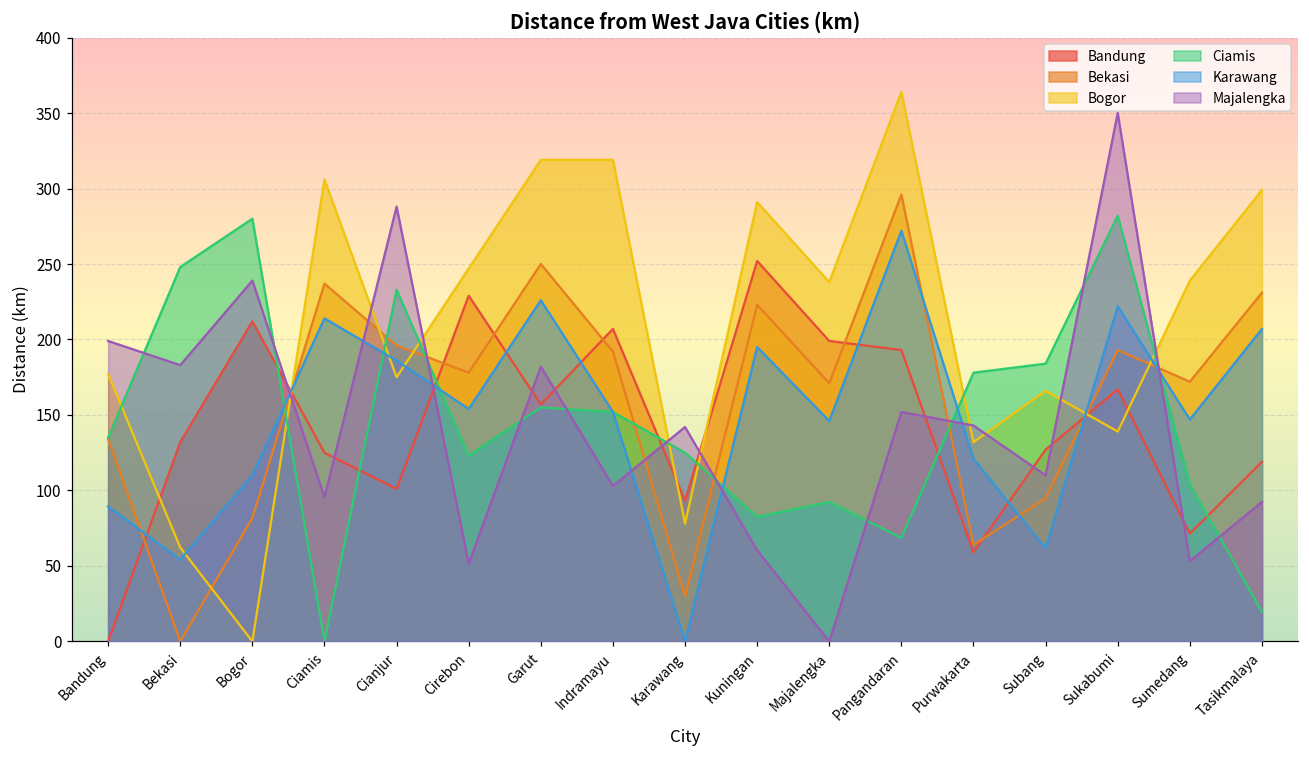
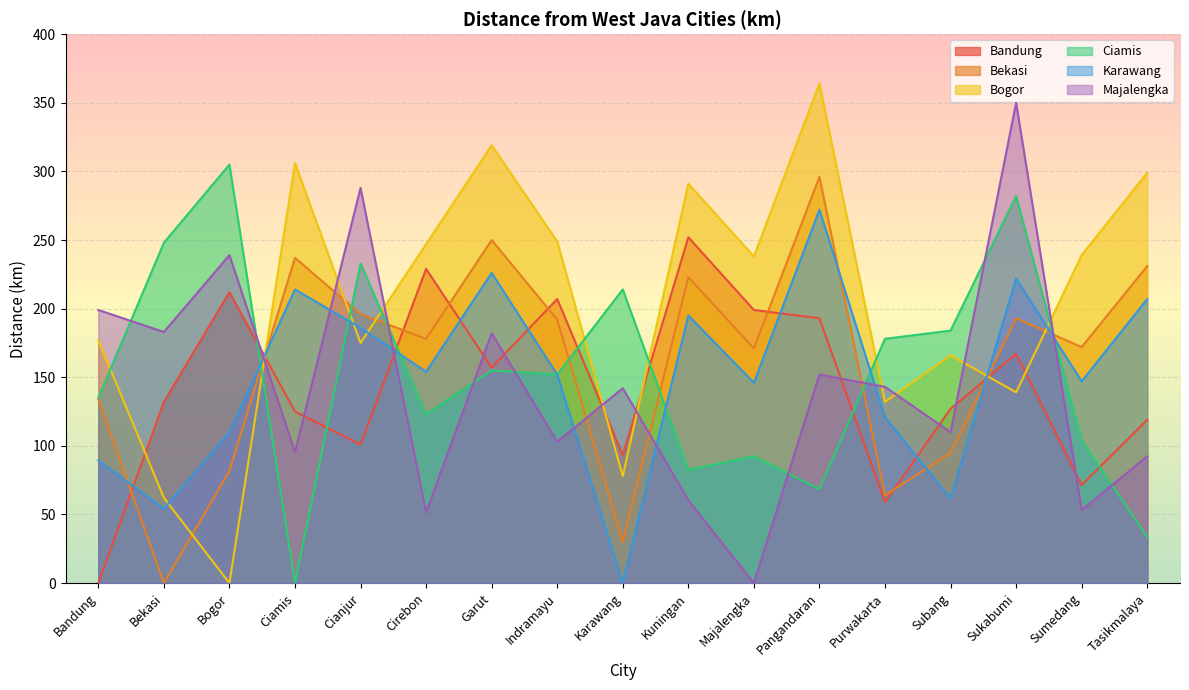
Ciamis, Bogor: 280 -> 305
Bogor, Indramayu: 319 -> 249
Ciamis, Karawang: 125 -> 214
Ciamis, Tasikmalaya: 20 -> 34
